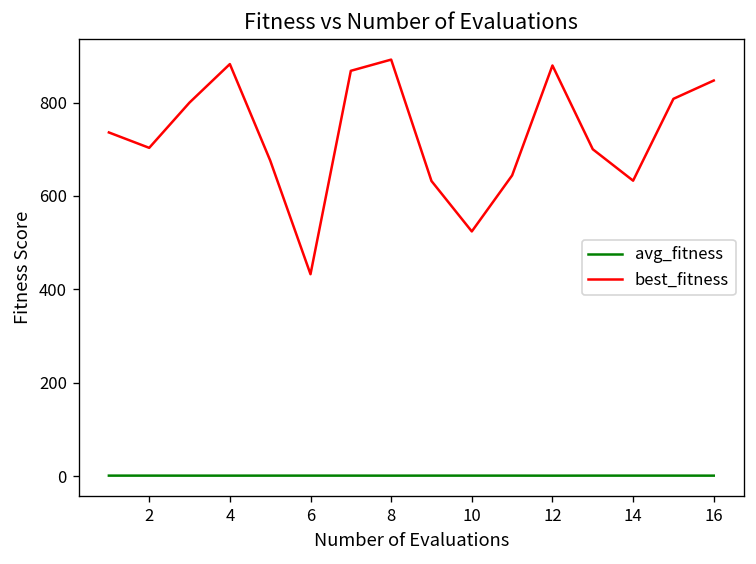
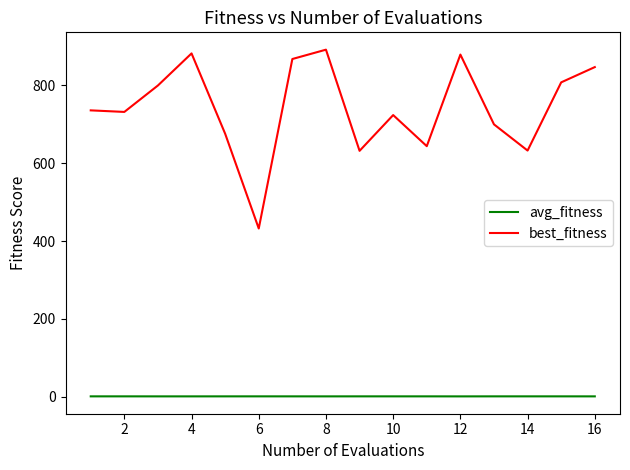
best_fitness, 2: 700 -> 730
best_fitness, 10: 520 -> 720
